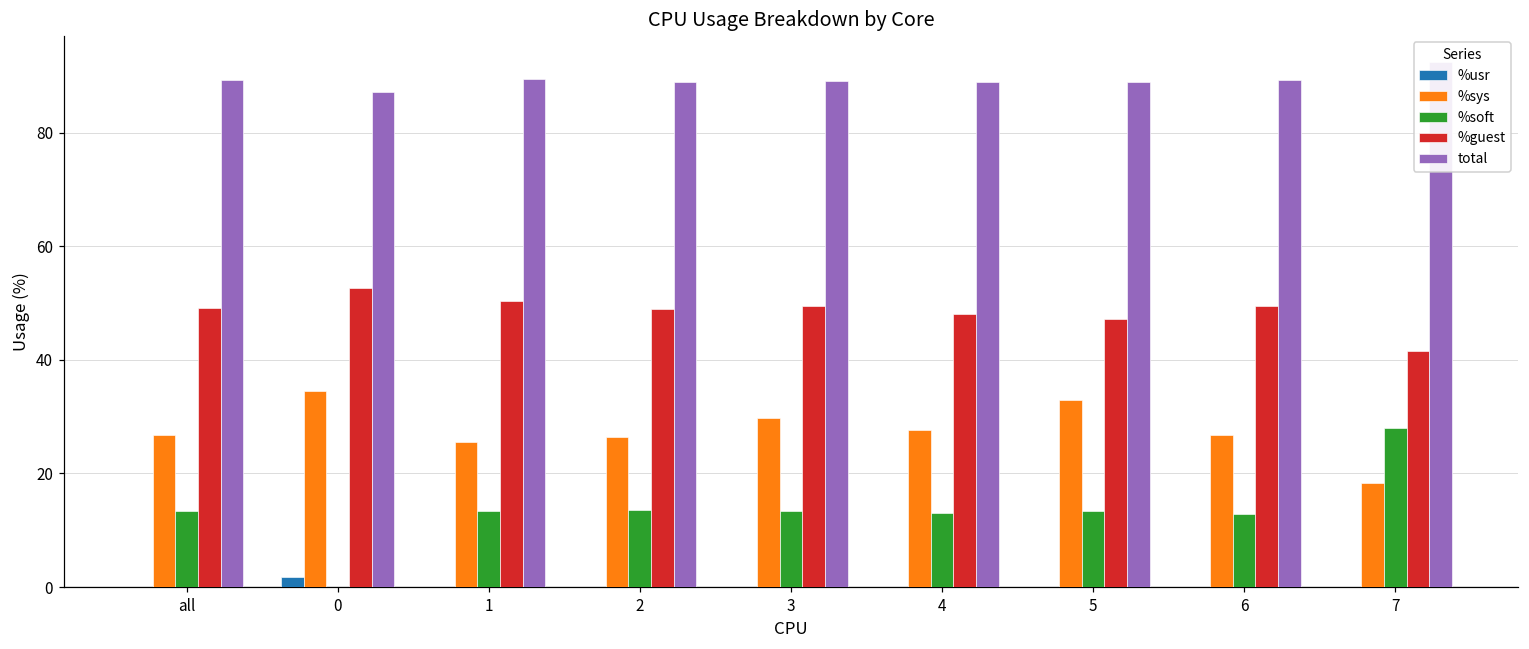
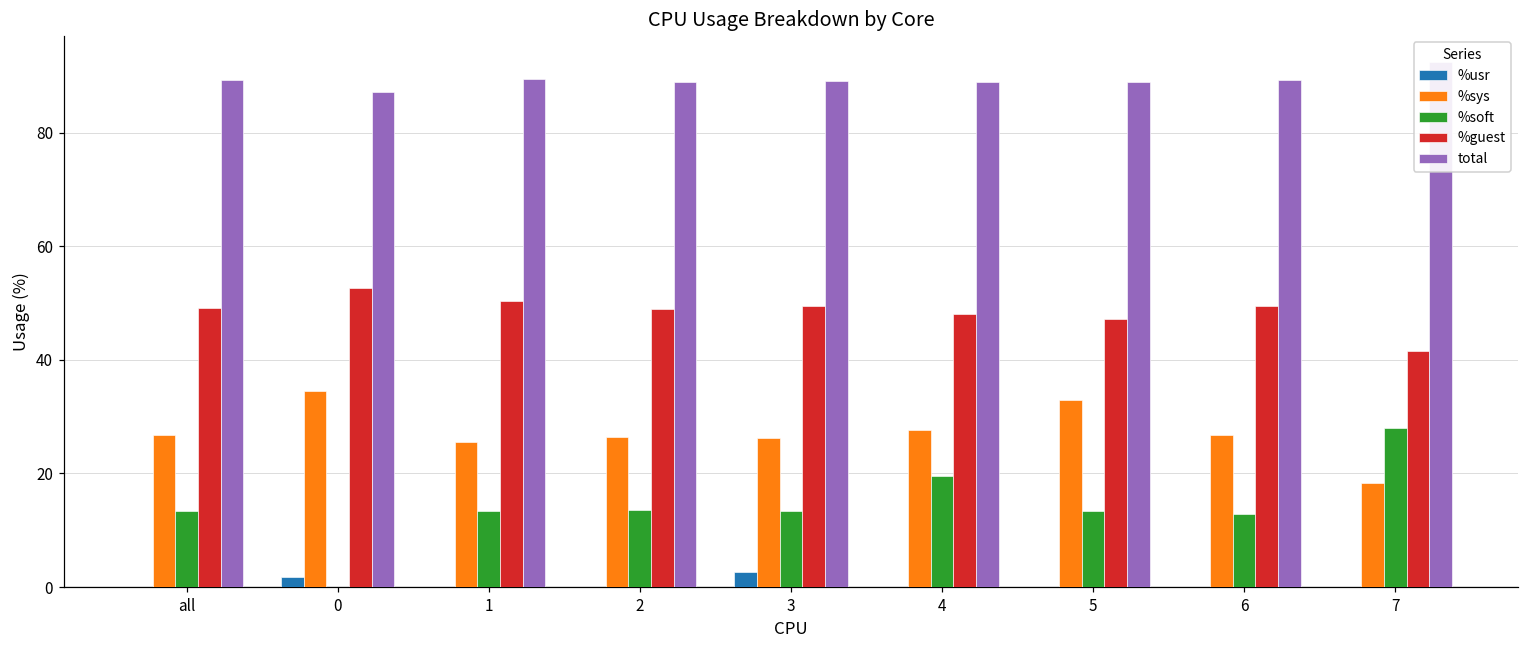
%usr, 3: 0 -> 3
%sys, 3: 30 -> 26
%soft, 4: 13 -> 20
